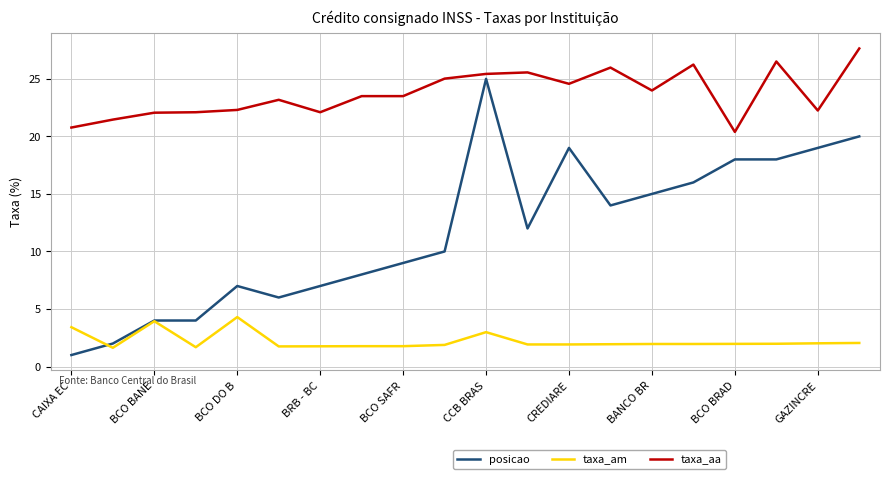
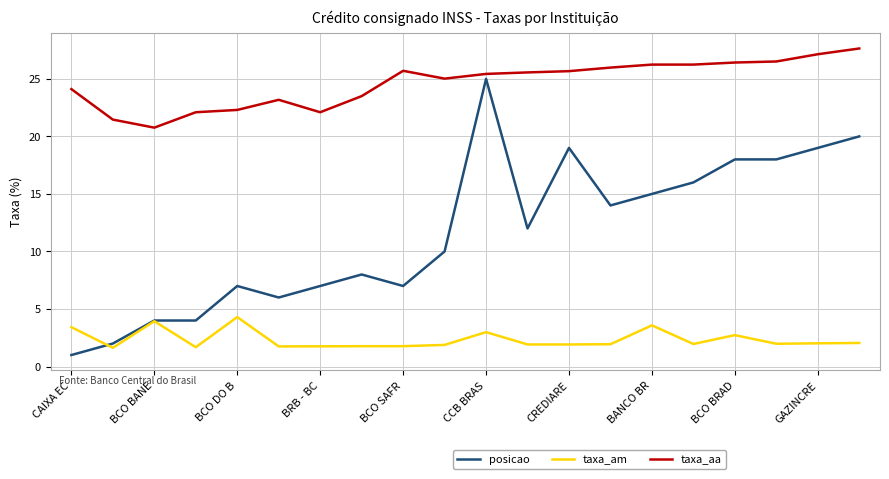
taxa_aa, CAIXA EC: 20.8 -> 24.1
taxa_aa, BCO BANE: 22.1 -> 20.8
posicao, BCO SAFR: 9 -> 7
taxa_aa, BCO SAFR: 23.5 -> 25.7
taxa_aa, CREDIARE: 24.6 -> 25.7
taxa_am, BANCO BR: 2.0 -> 3.6
taxa_aa, BANCO BR: 24.0 -> 26.2
taxa_am, BCO BRAD: 2.0 -> 2.7
taxa_aa, BCO BRAD: 20.4 -> 26.4
taxa_aa, GAZINCRE: 22.3 -> 27.1
